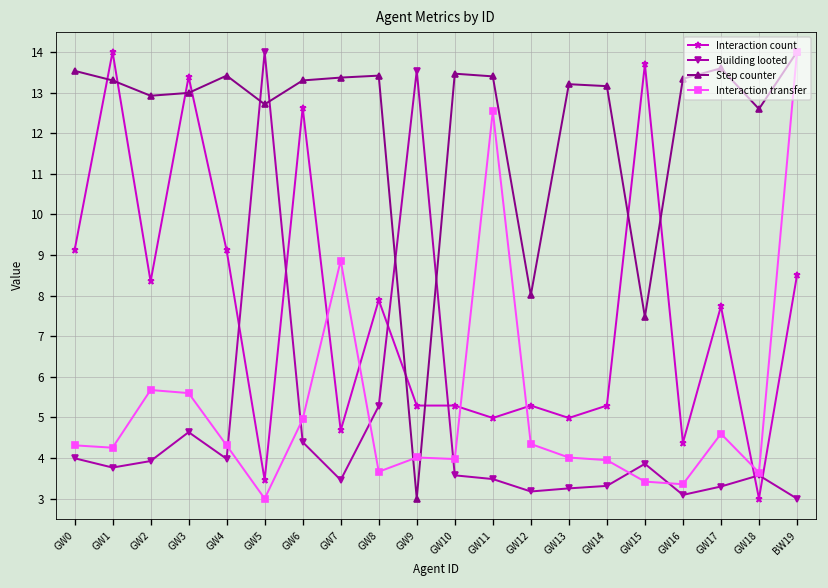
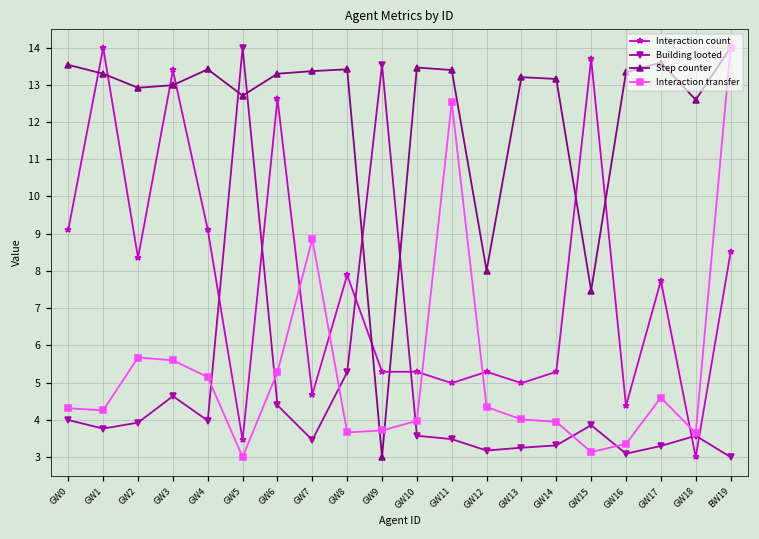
Interaction transfer, GW4: 4.3 -> 5.1
Interaction transfer, GW6: 5.0 -> 5.3
Interaction transfer, GW9: 4.0 -> 3.7
Interaction transfer, GW15: 3.4 -> 3.1
